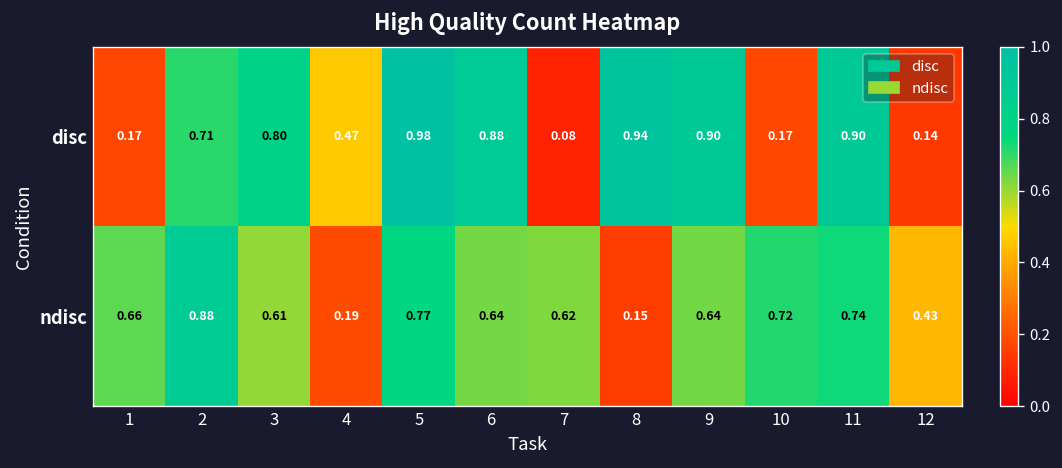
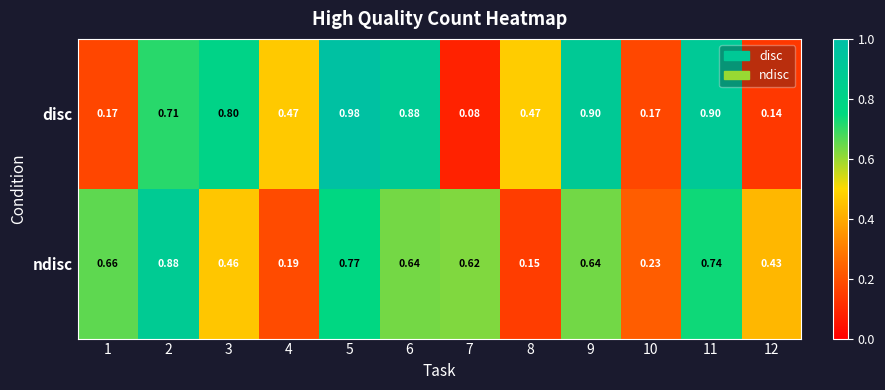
disc, 8: 0.94 -> 0.47
ndisc, 3: 0.61 -> 0.46
ndisc, 10: 0.72 -> 0.23
